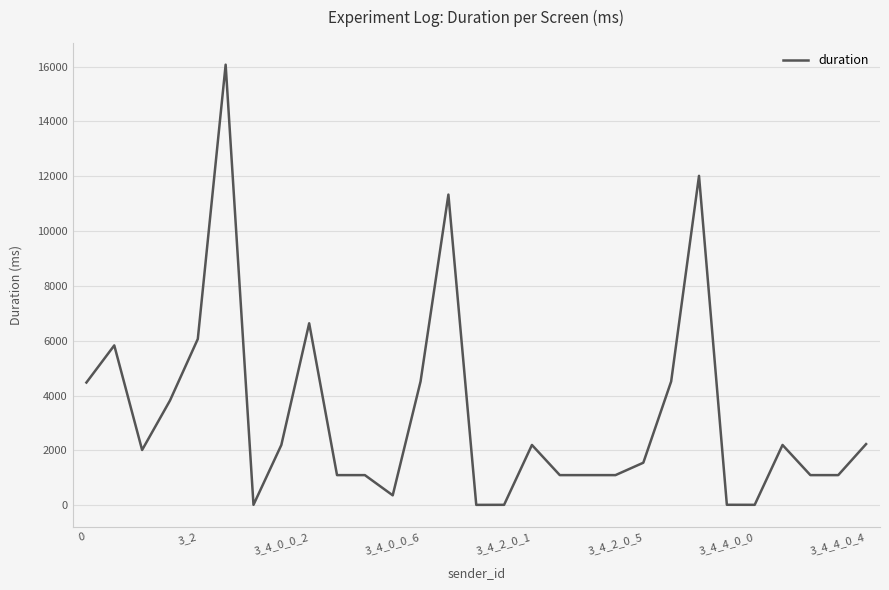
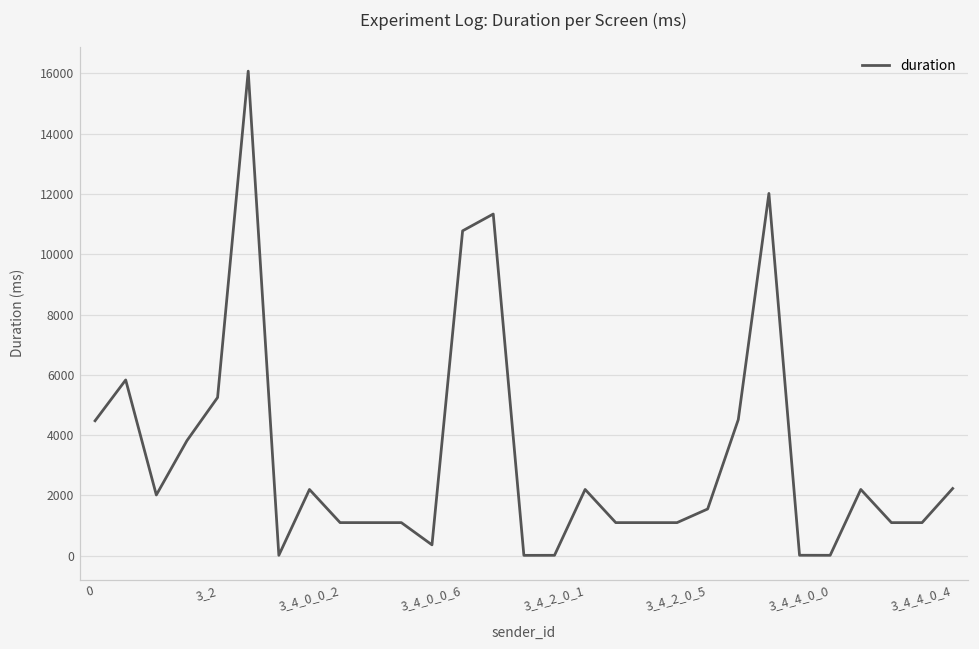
3_2: 6100 -> 5300
3_4_0_0_2: 6600 -> 1100
3_4_0_0_6: 4500 -> 10800
